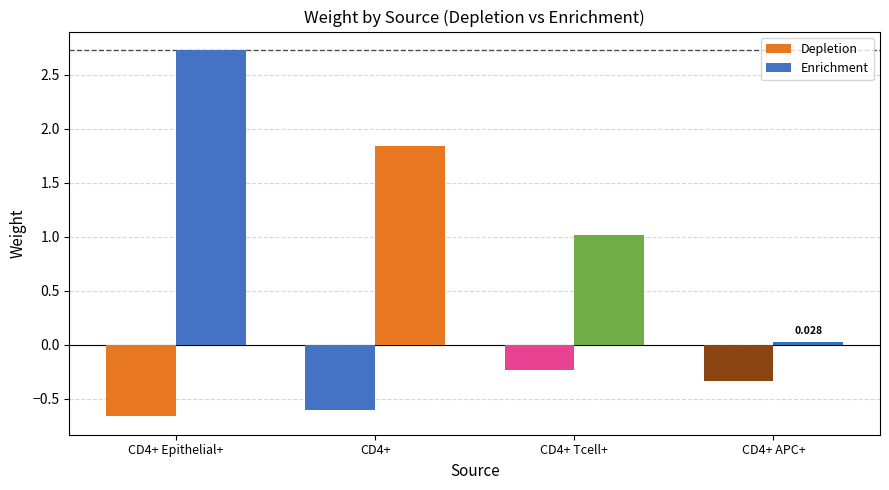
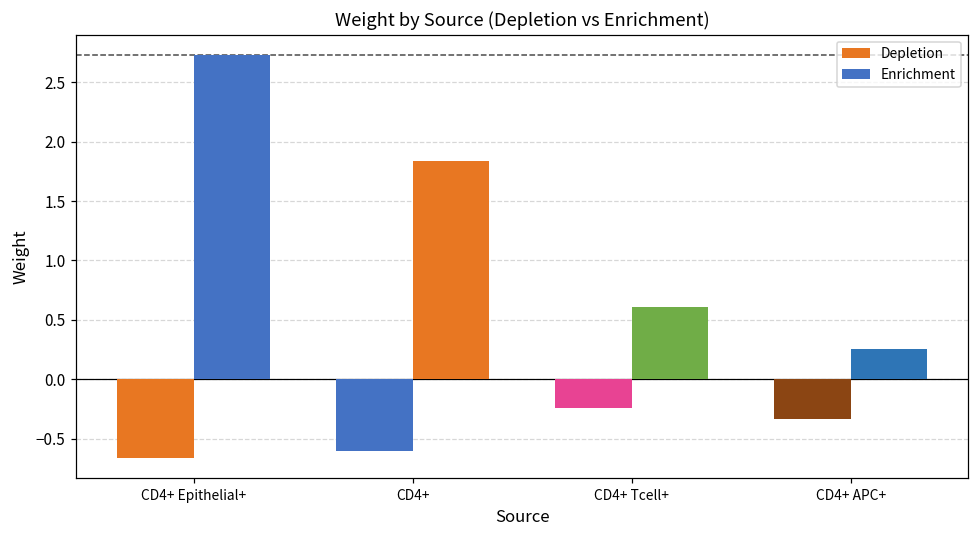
Enrichment, CD4+ Tcell+: 1.02 -> 0.61
Enrichment, CD4+ APC+: 0.03 -> 0.26
